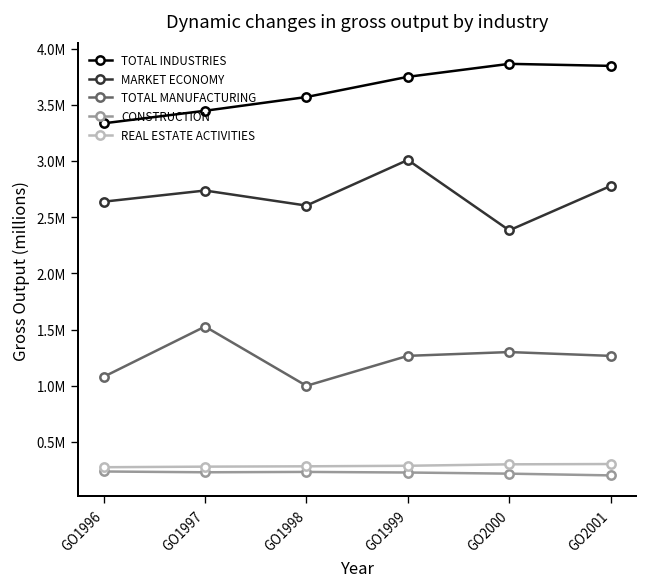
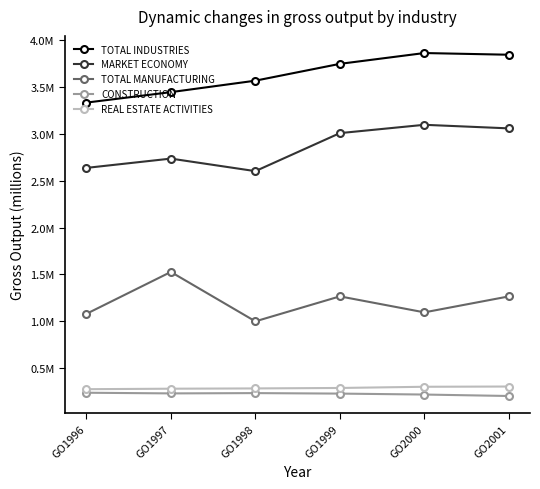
MARKET ECONOMY, GO2000: 2400000 -> 3100000
TOTAL MANUFACTURING, GO2000: 1300000 -> 1100000
MARKET ECONOMY, GO2001: 2800000 -> 3100000
